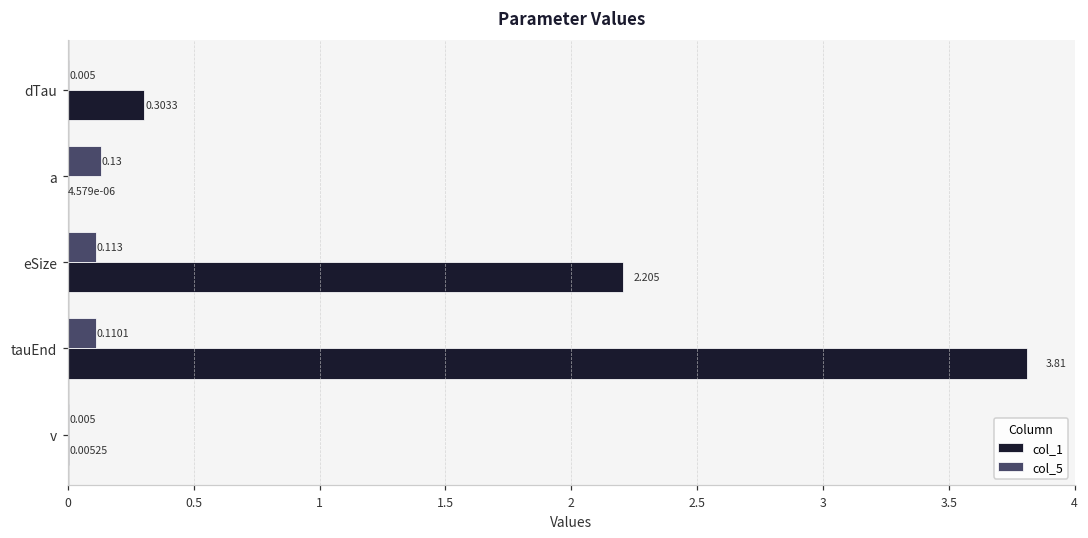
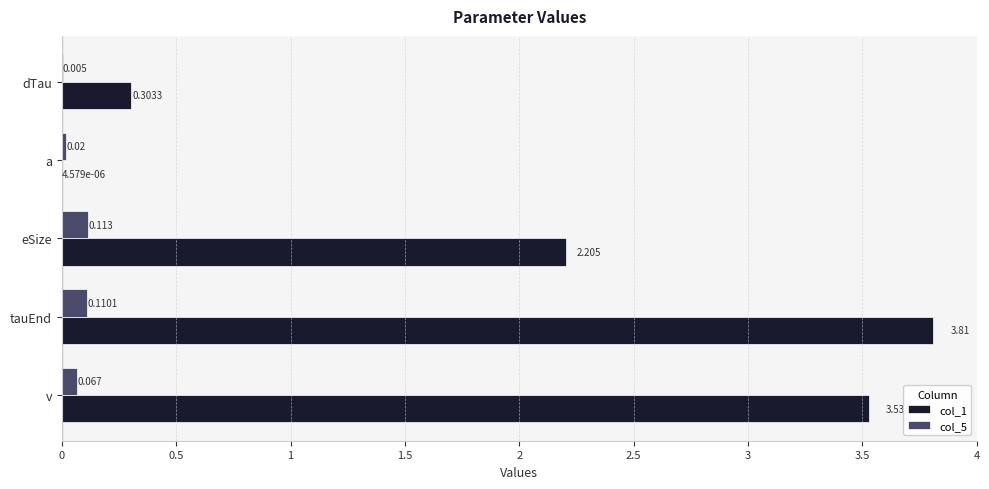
col_5, a: 0.13 -> 0.02
col_5, v: 0.005 -> 0.067
col_1, v: 0.00525 -> 3.53
